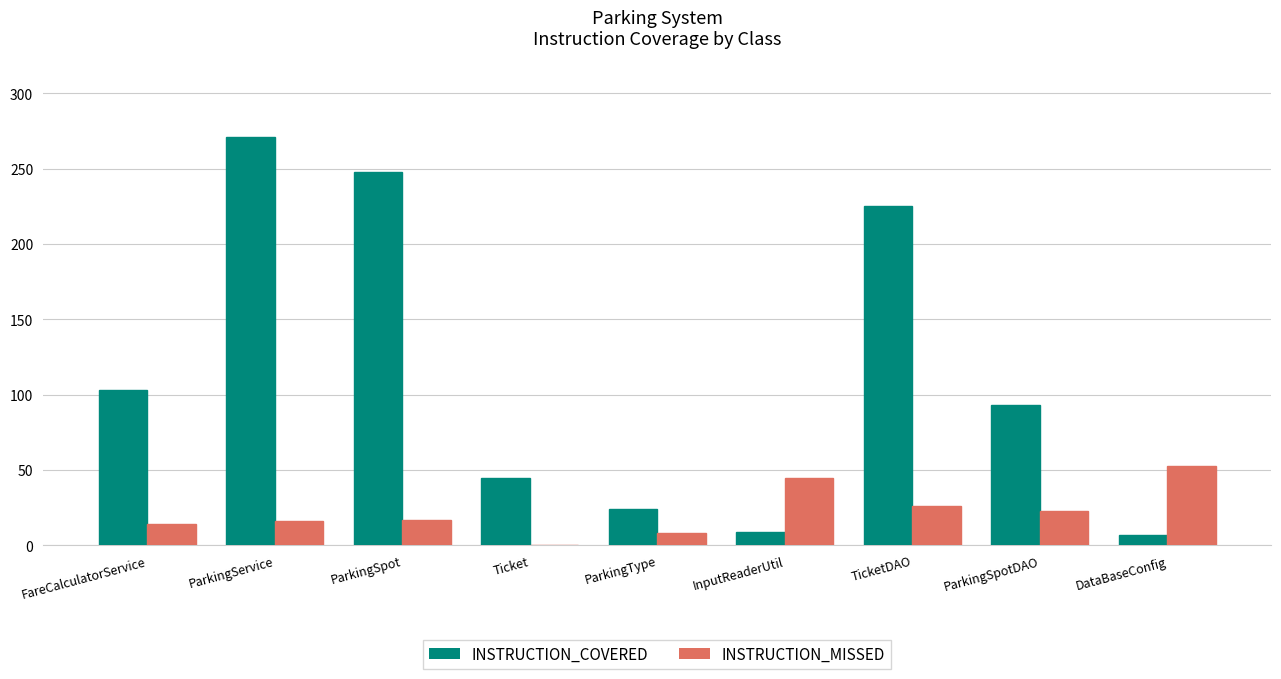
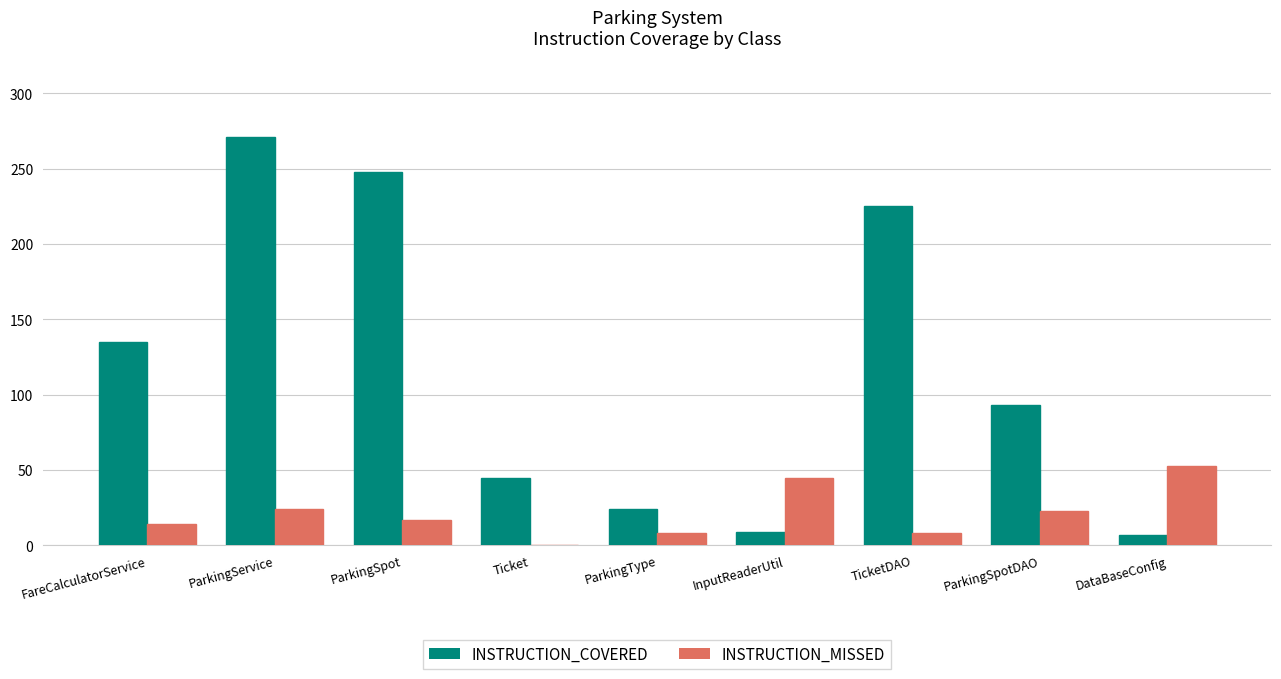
INSTRUCTION_COVERED, FareCalculatorService: 103 -> 135
INSTRUCTION_MISSED, ParkingService: 16 -> 24
INSTRUCTION_MISSED, TicketDAO: 26 -> 8
